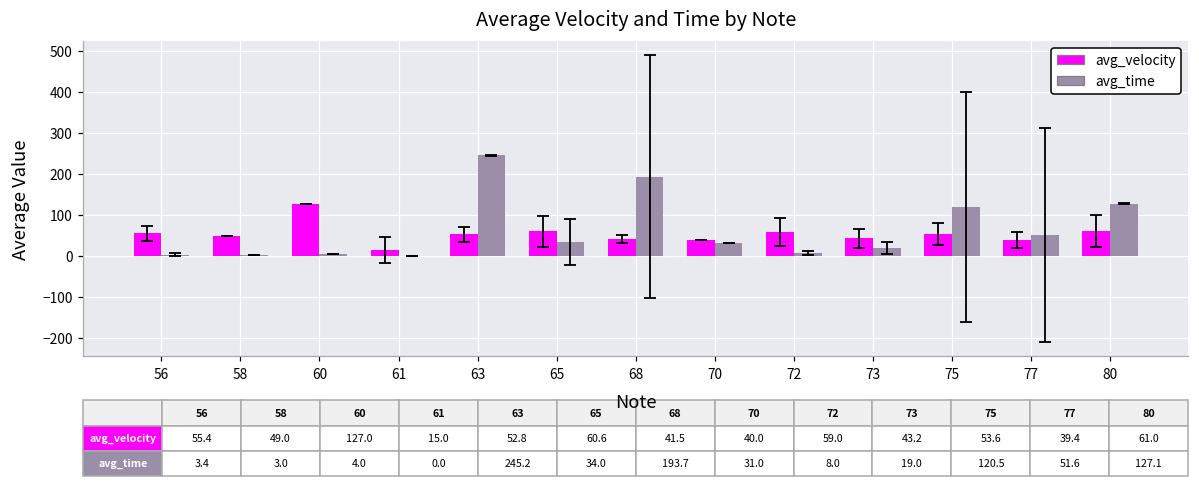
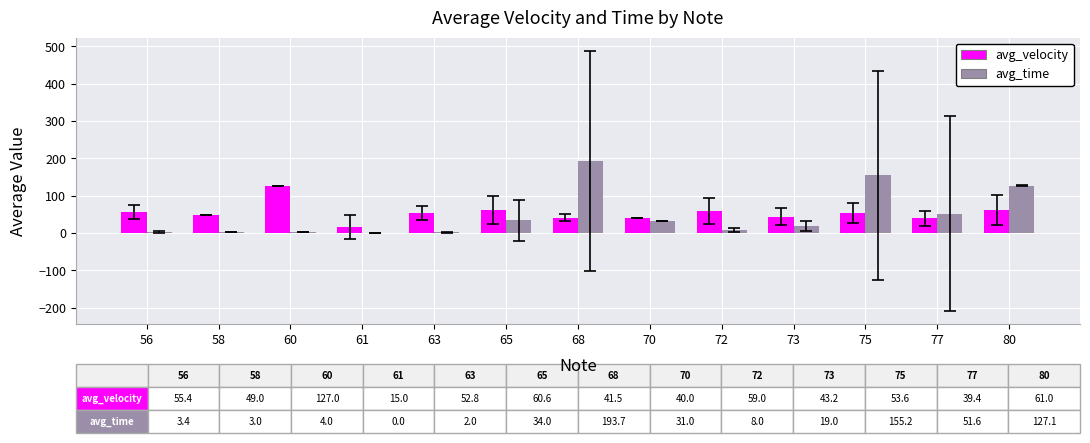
avg_time, 63: 245.2 -> 2.0
avg_time, 75: 120.5 -> 155.2
